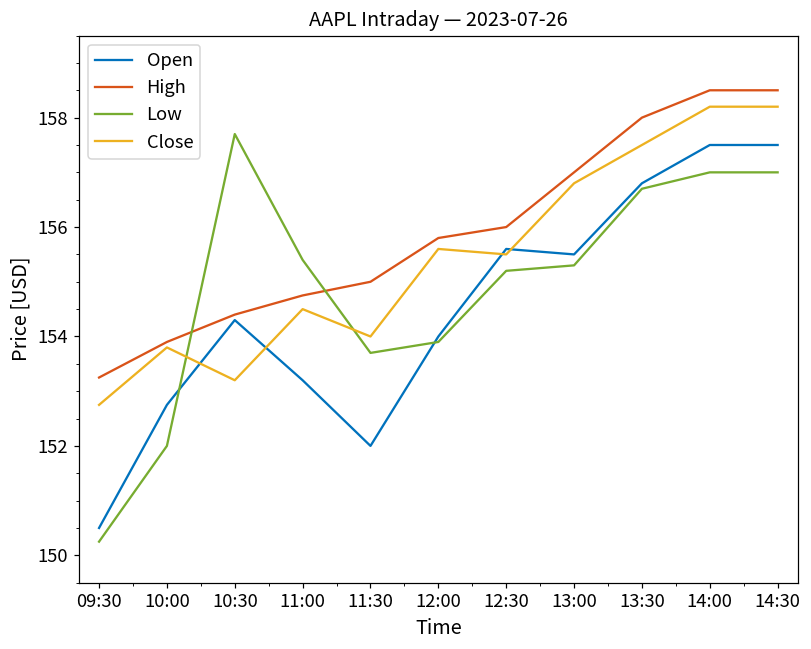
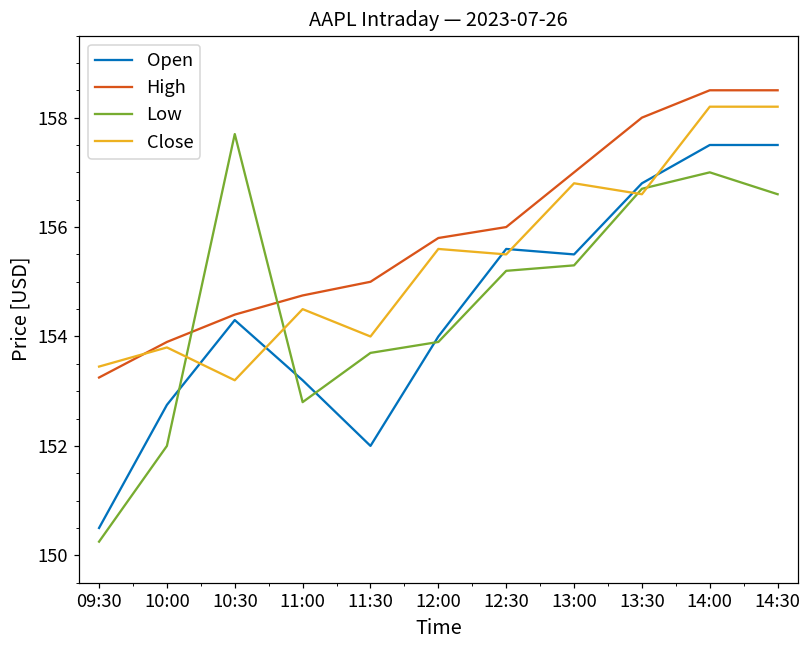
Close, 09:30: 152.8 -> 153.5
Low, 11:00: 155.4 -> 152.8
Close, 13:30: 157.5 -> 156.6
Low, 14:30: 157.0 -> 156.6
